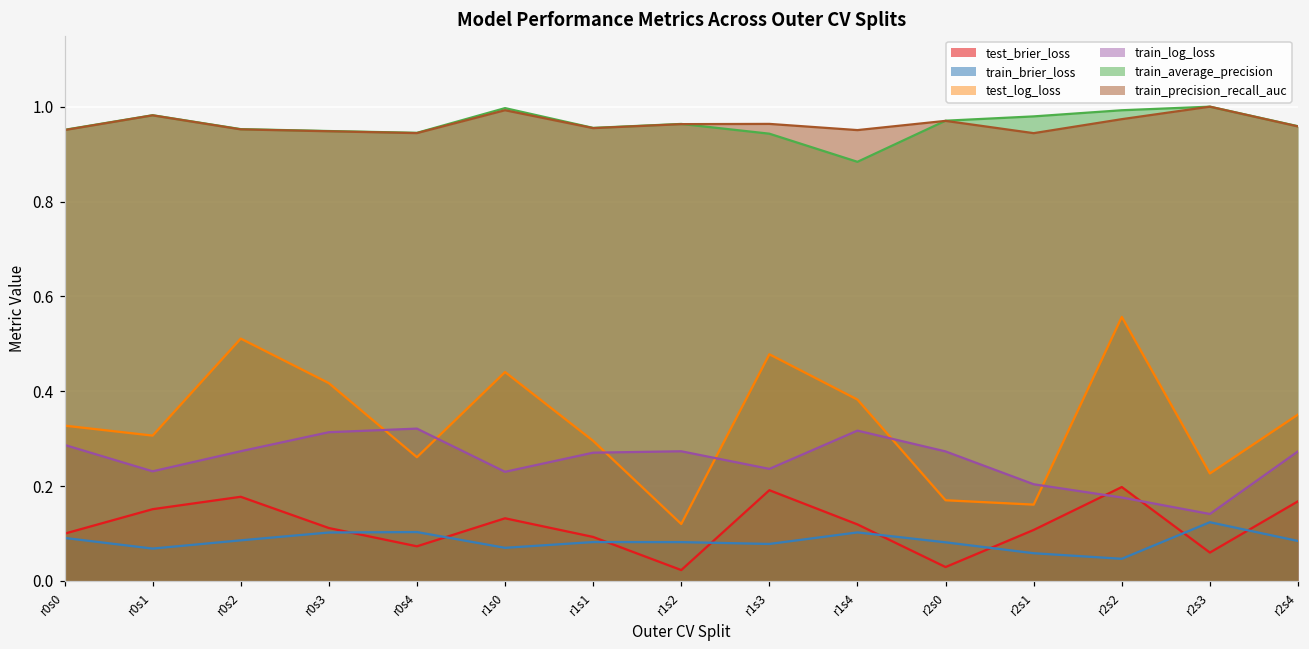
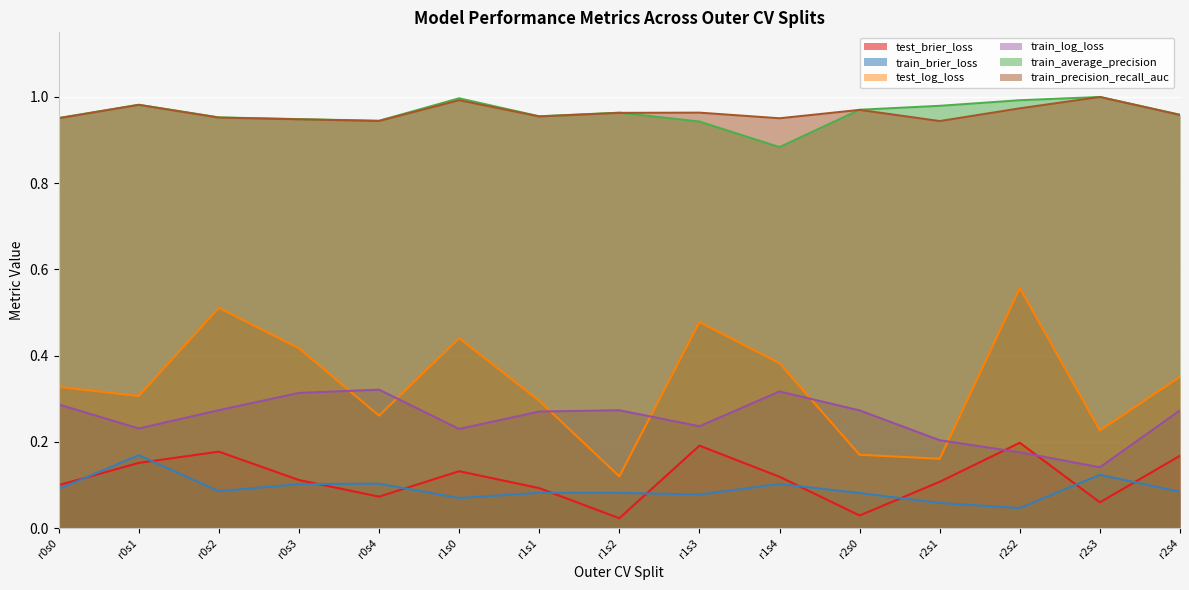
train_brier_loss, r0s1: 0.07 -> 0.17
